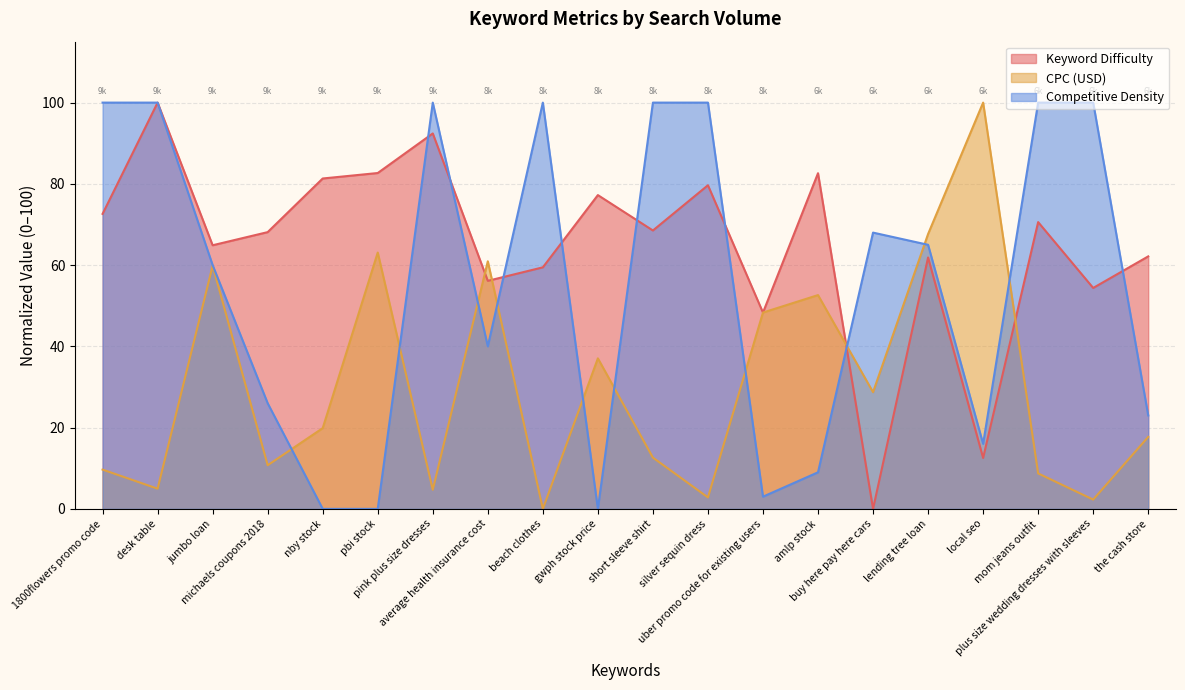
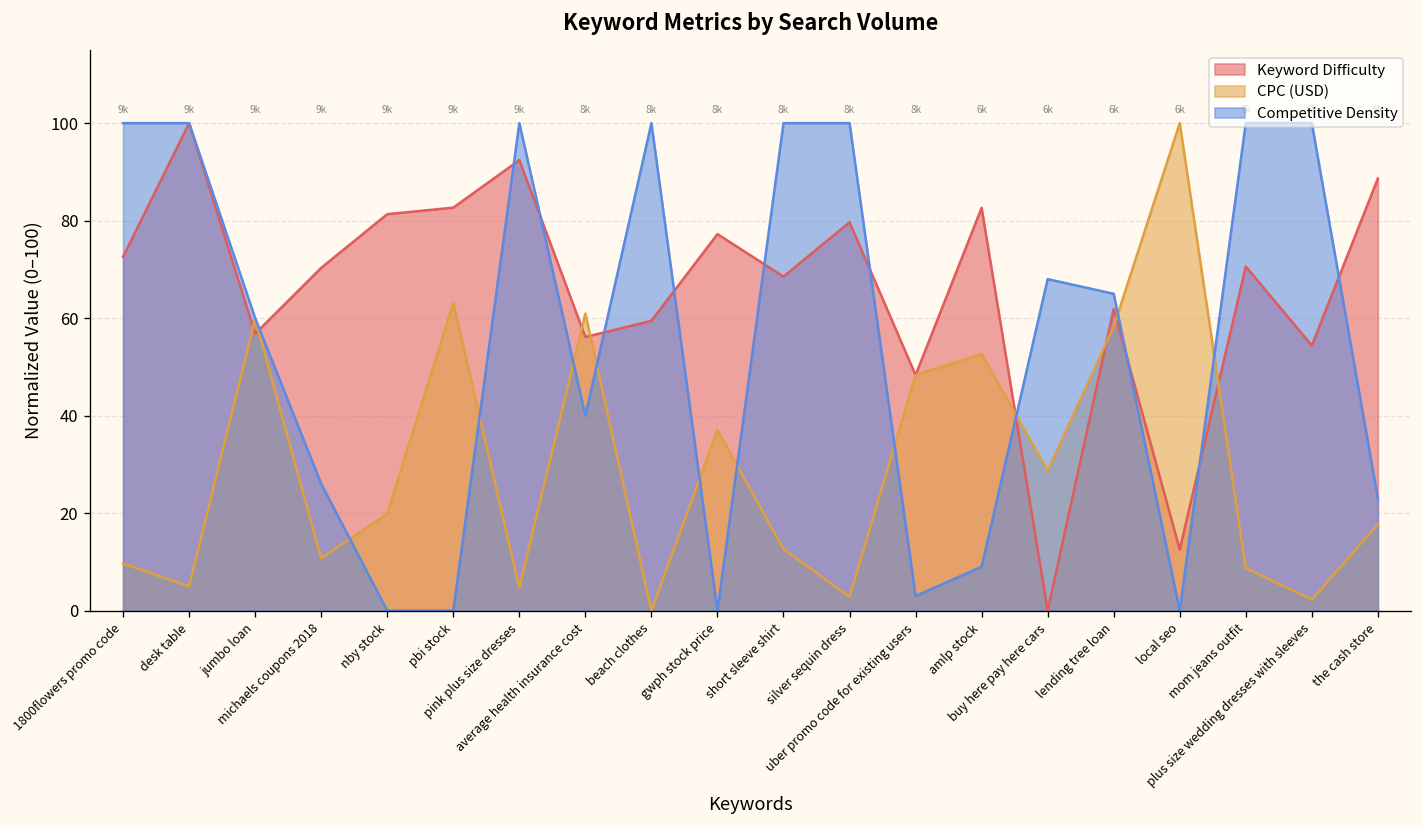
Keyword Difficulty, jumbo loan: 65 -> 57
Keyword Difficulty, michaels coupons 2018: 68 -> 70
CPC (USD), lending tree loan: 68 -> 58
Competitive Density, local seo: 16 -> 0
Keyword Difficulty, the cash store: 62 -> 89
